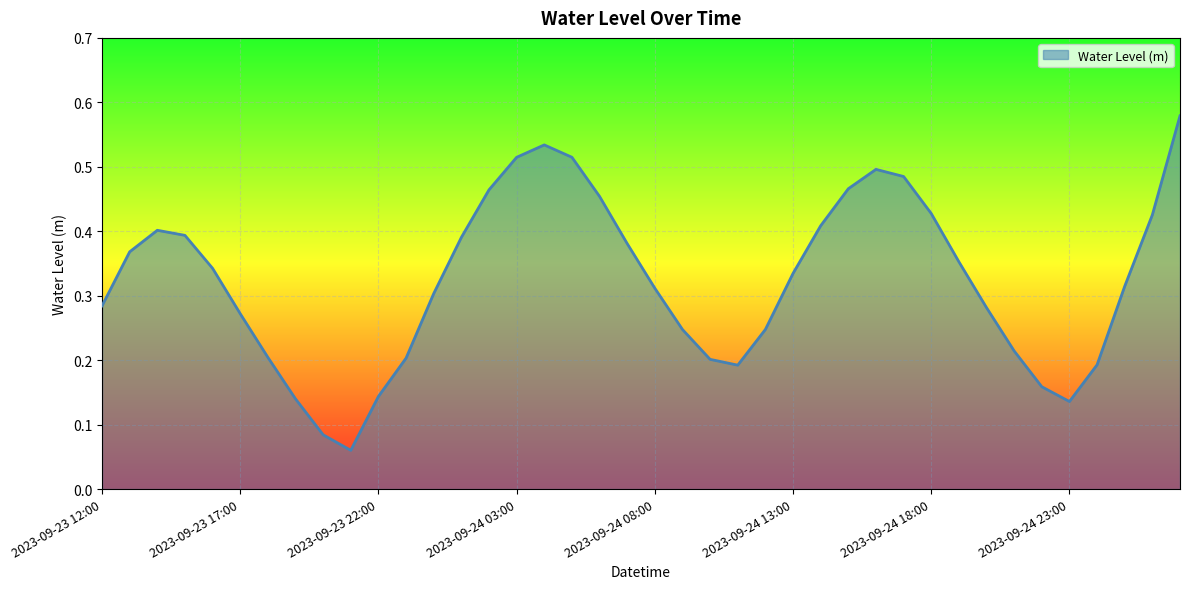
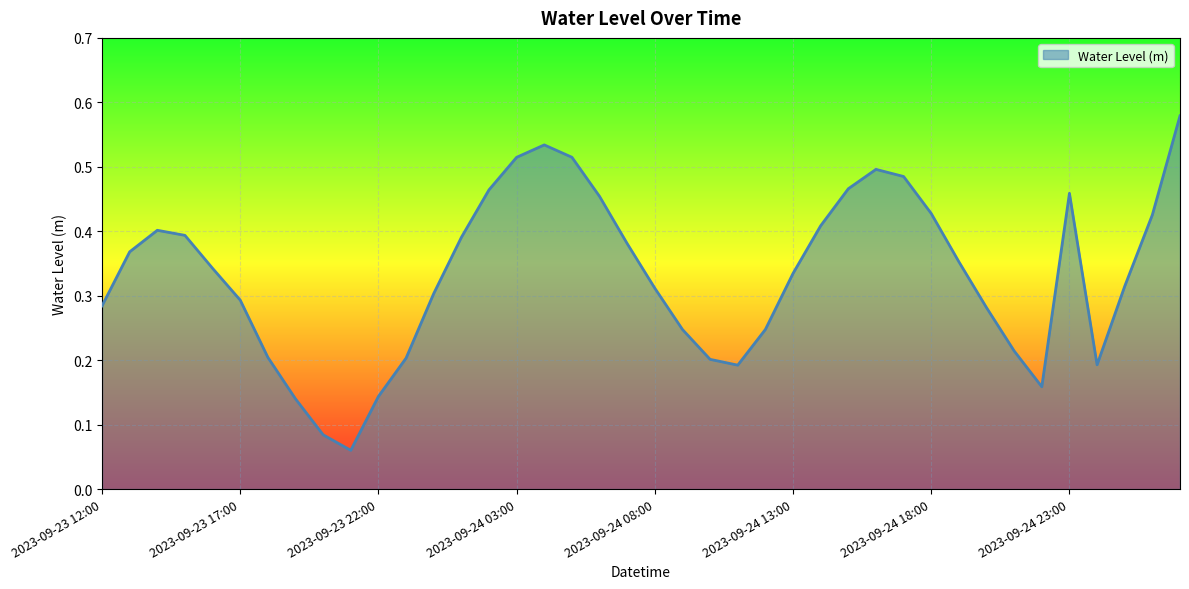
2023-09-23 17:00: 0.27 -> 0.29
2023-09-24 23:00: 0.14 -> 0.46
